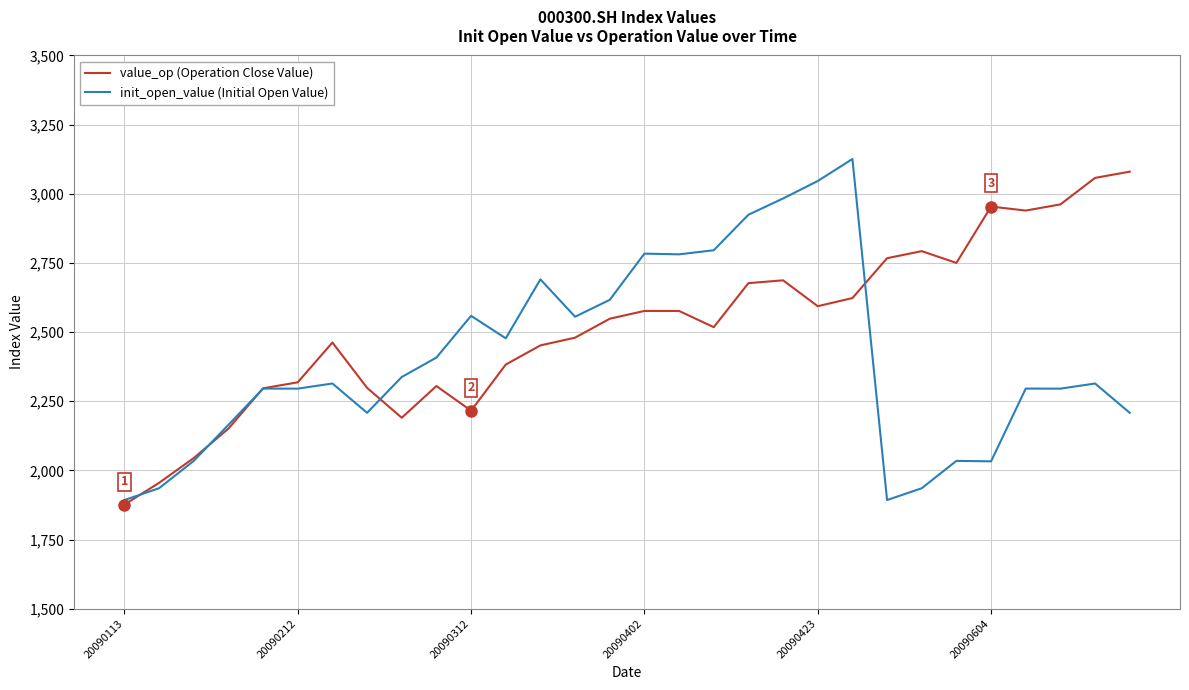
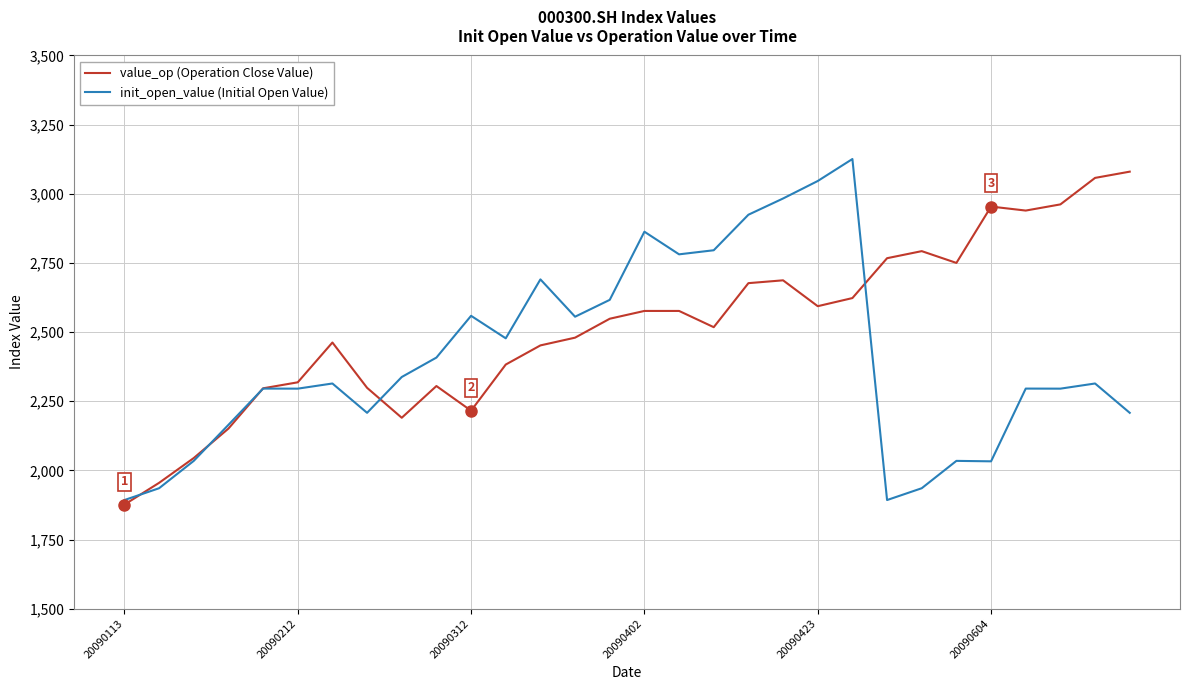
init_open_value (Initial Open Value), 20090402: 2,780 -> 2,860
